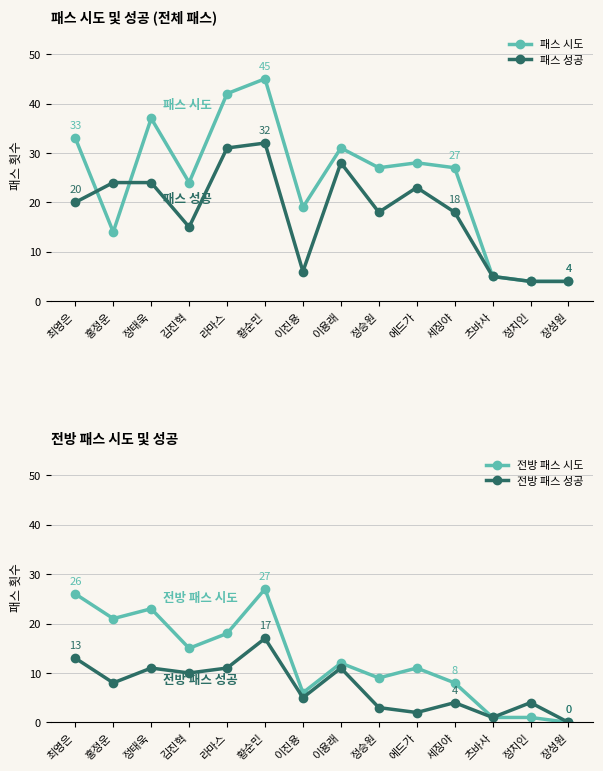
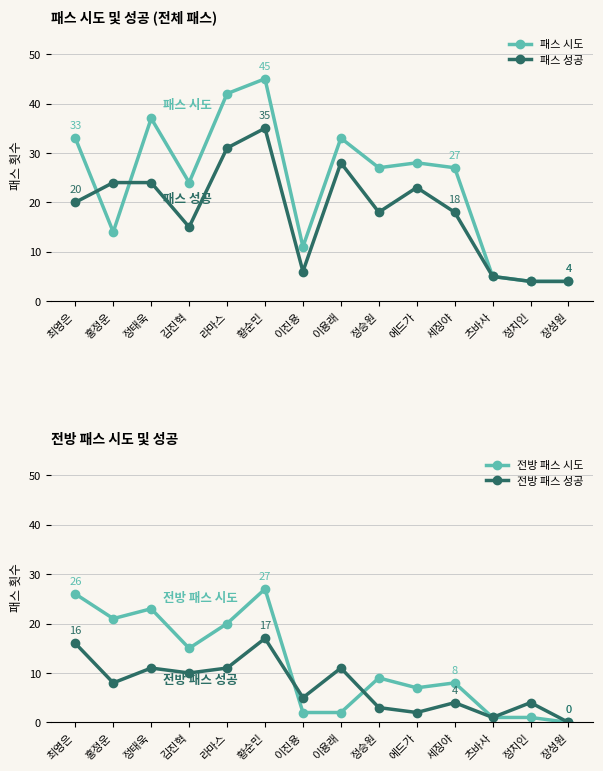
패스 시도 및 성공 (전체 패스), 패스 성공, 황순민: 32 -> 35
패스 시도 및 성공 (전체 패스), 패스 시도, 이진용: 19 -> 11
패스 시도 및 성공 (전체 패스), 패스 시도, 이용래: 31 -> 33
전방 패스 시도 및 성공, 전방 패스 성공, 최영은: 13 -> 16
전방 패스 시도 및 성공, 전방 패스 시도, 라마스: 18 -> 20
전방 패스 시도 및 성공, 전방 패스 시도, 이진용: 6 -> 2
전방 패스 시도 및 성공, 전방 패스 시도, 이용래: 12 -> 2
전방 패스 시도 및 성공, 전방 패스 시도, 에드가: 11 -> 7
